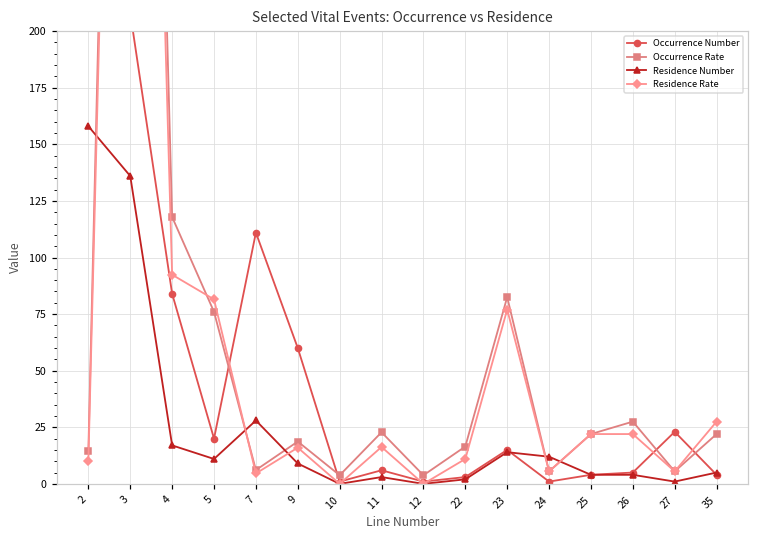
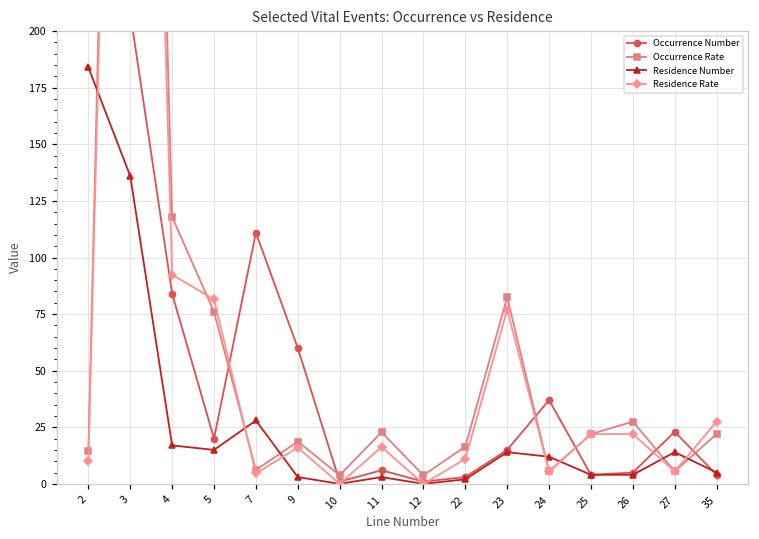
Residence Number, 2: 158 -> 184
Residence Number, 5: 11 -> 15
Residence Number, 9: 9 -> 3
Occurrence Number, 24: 1 -> 37
Residence Number, 27: 1 -> 14
